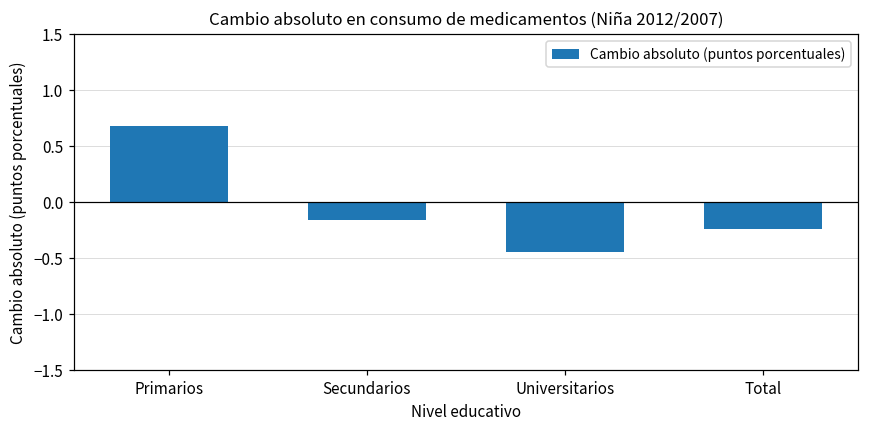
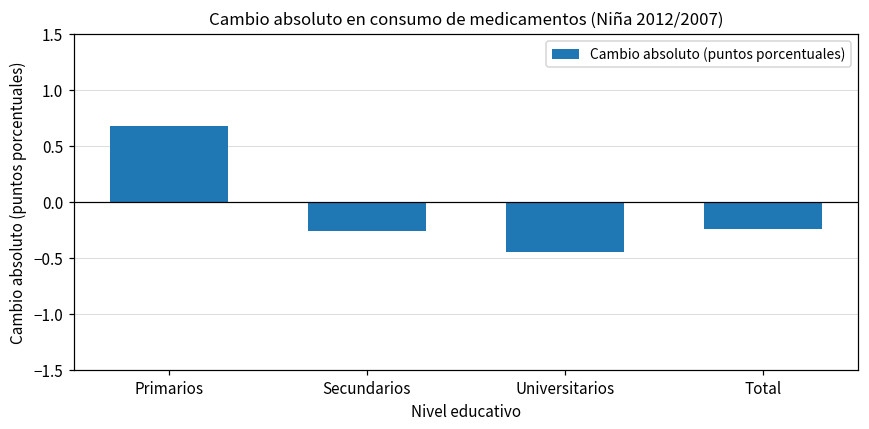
Secundarios: -0.16 -> -0.25
